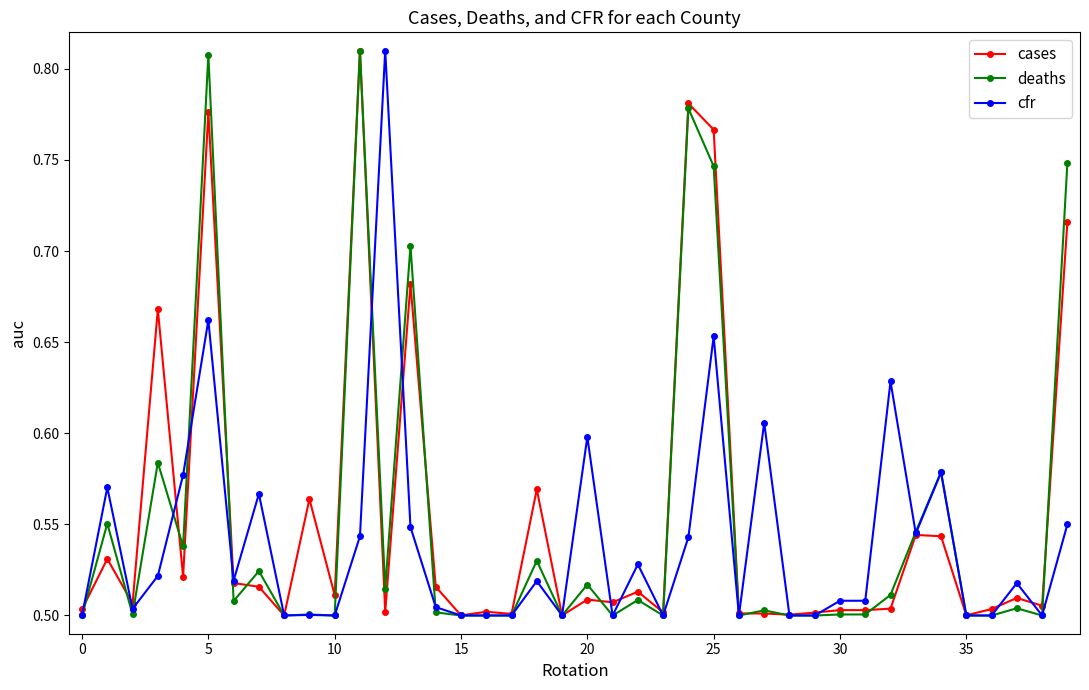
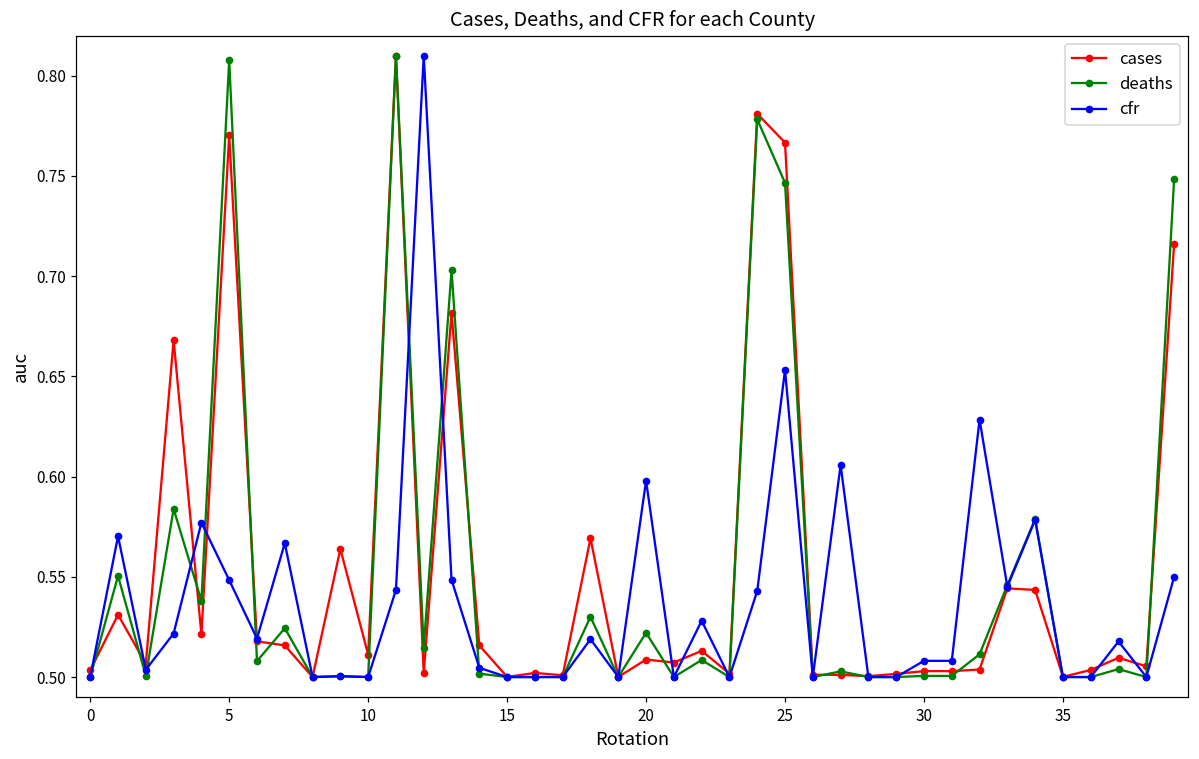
cases, 5: 0.776 -> 0.770
cfr, 5: 0.662 -> 0.548
deaths, 20: 0.517 -> 0.522
